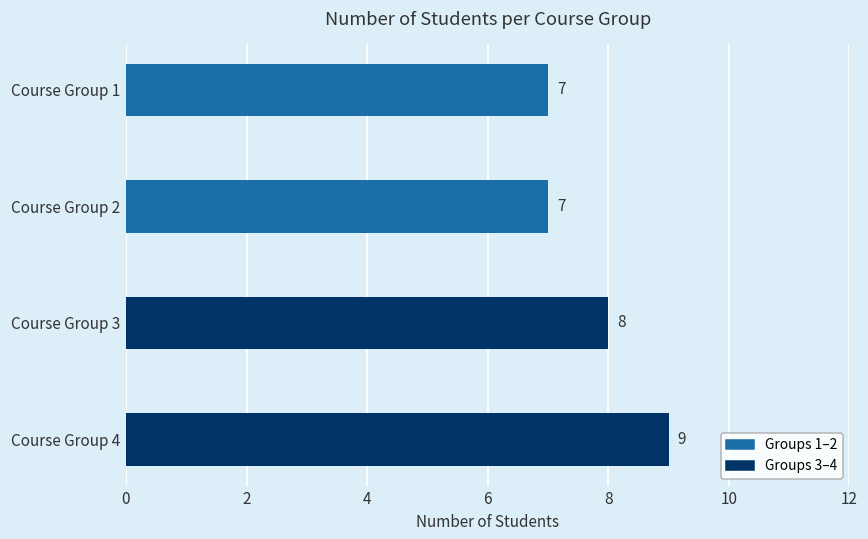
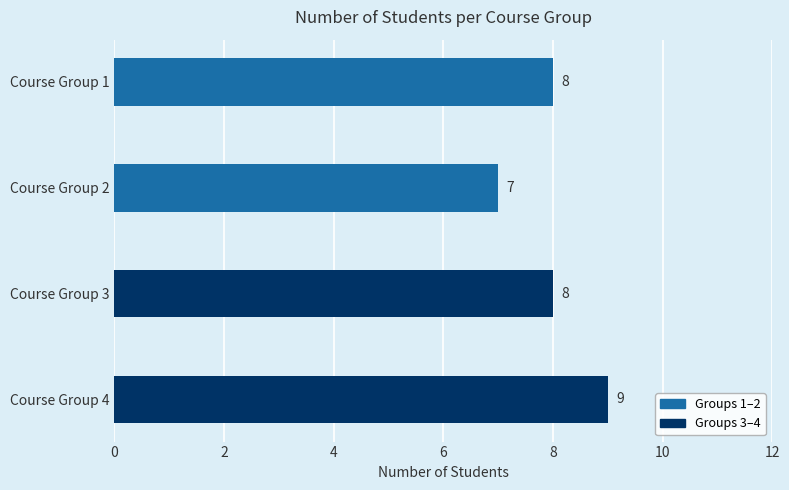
Course Group 1: 7 -> 8
